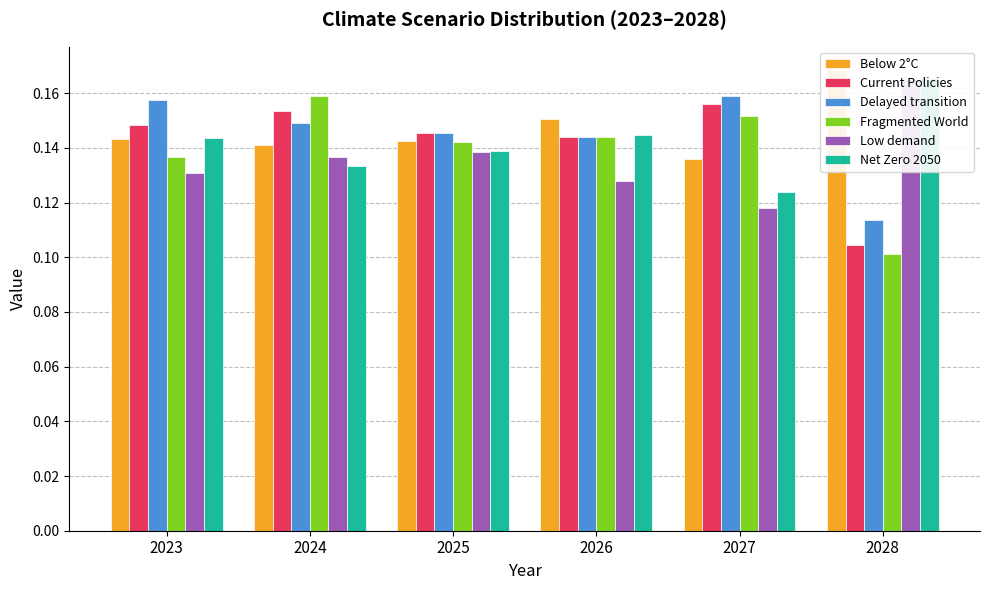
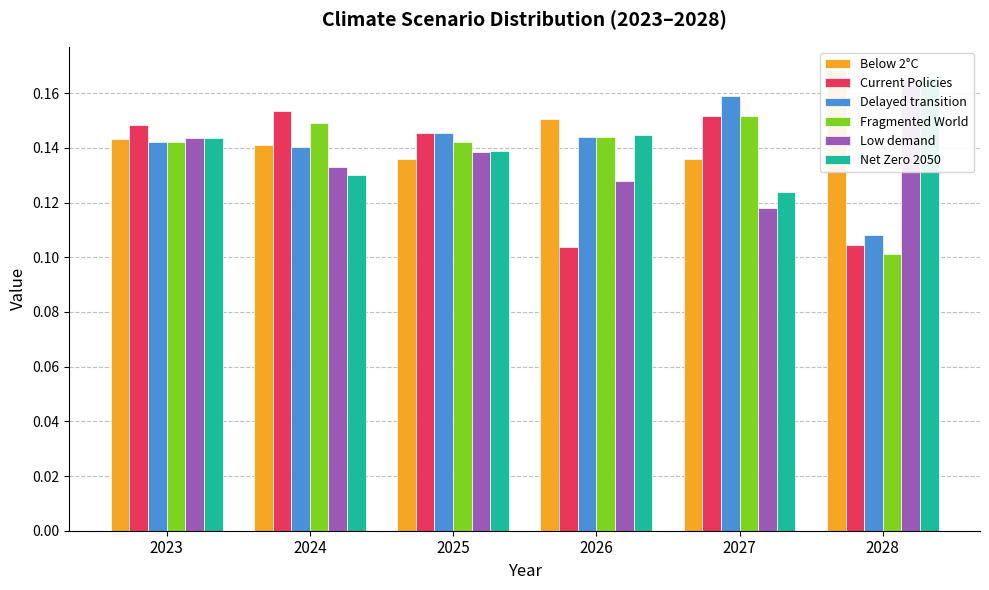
Delayed transition, 2023: 0.158 -> 0.142
Fragmented World, 2023: 0.137 -> 0.142
Low demand, 2023: 0.131 -> 0.144
Delayed transition, 2024: 0.149 -> 0.140
Fragmented World, 2024: 0.159 -> 0.149
Low demand, 2024: 0.137 -> 0.133
Net Zero 2050, 2024: 0.133 -> 0.130
Below 2°C, 2025: 0.143 -> 0.136
Current Policies, 2026: 0.144 -> 0.104
Current Policies, 2027: 0.156 -> 0.152
Delayed transition, 2028: 0.114 -> 0.108
